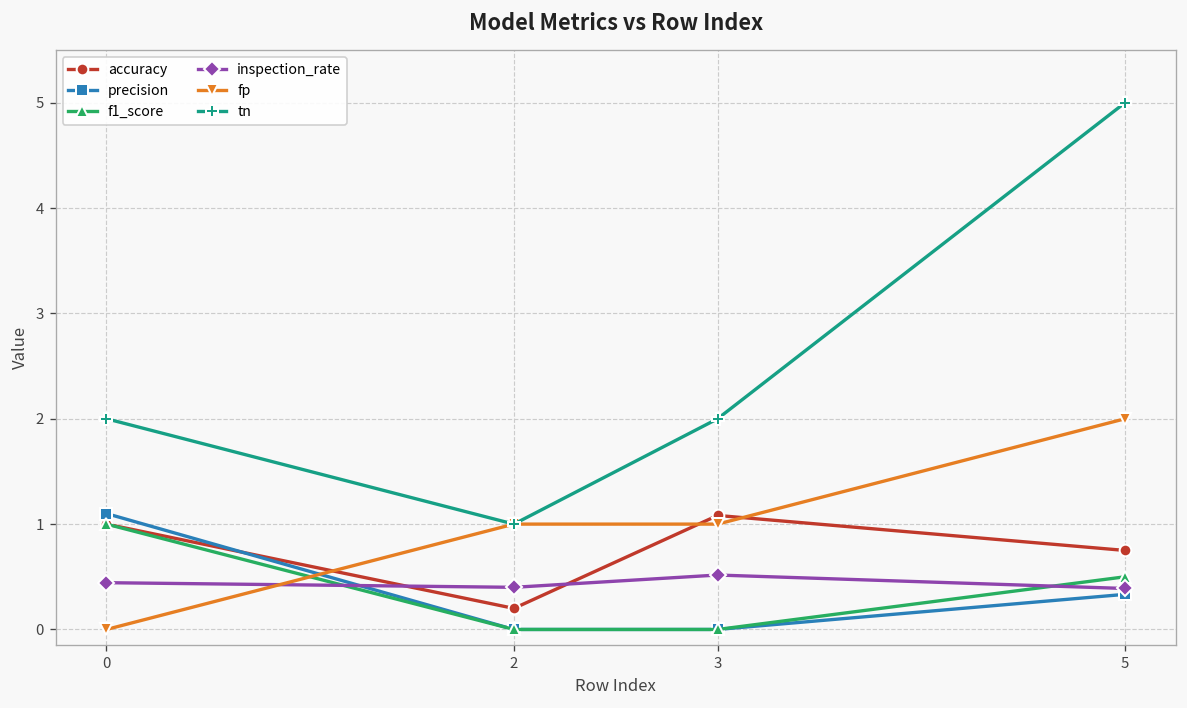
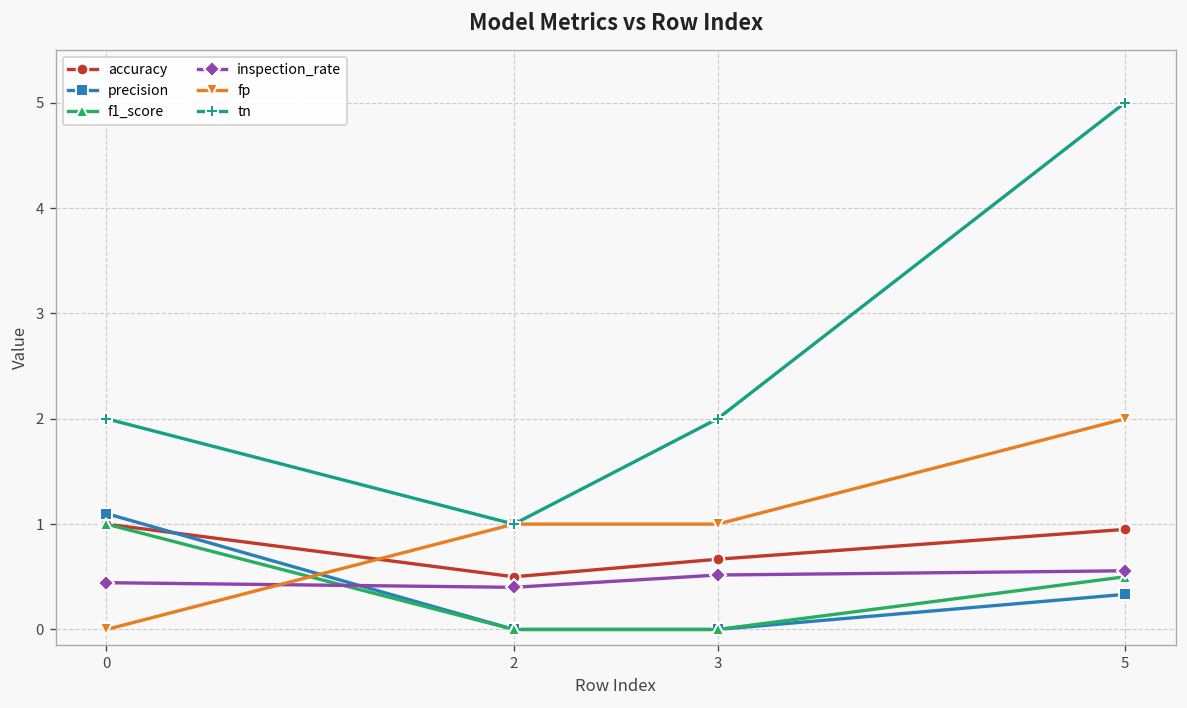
accuracy, 2: 0.2 -> 0.5
accuracy, 3: 1.1 -> 0.7
accuracy, 5: 0.8 -> 1.0
inspection_rate, 5: 0.4 -> 0.6
